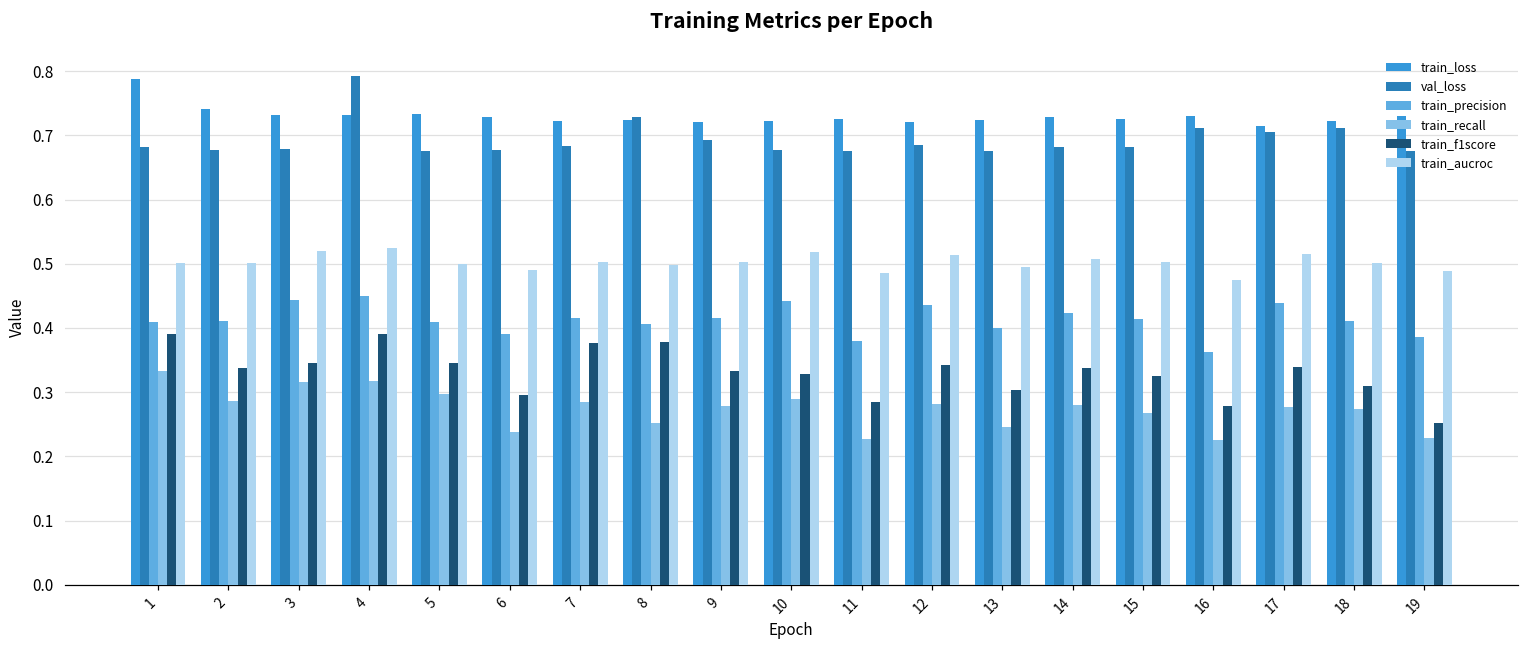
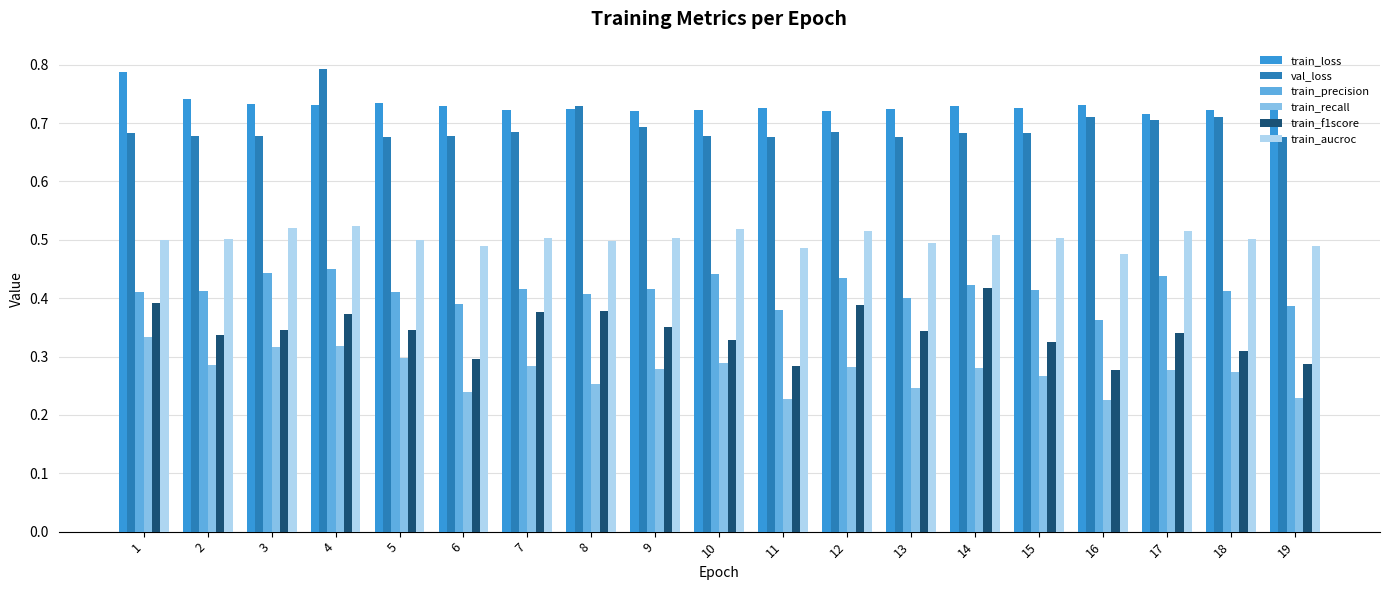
train_f1score, 4: 0.39 -> 0.37
train_f1score, 9: 0.33 -> 0.35
train_f1score, 12: 0.34 -> 0.39
train_f1score, 13: 0.30 -> 0.34
train_f1score, 14: 0.34 -> 0.42
train_f1score, 19: 0.25 -> 0.29
